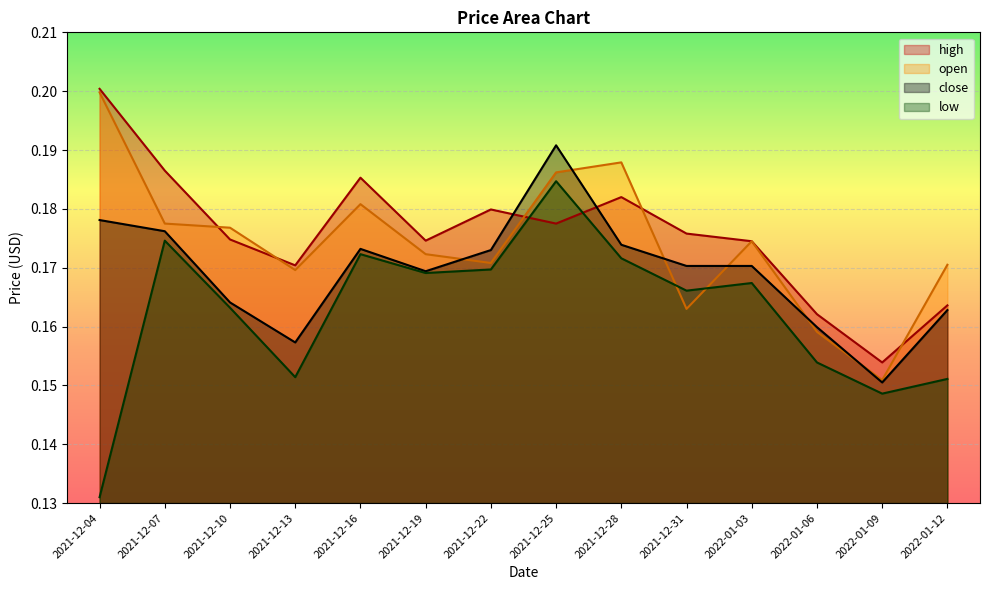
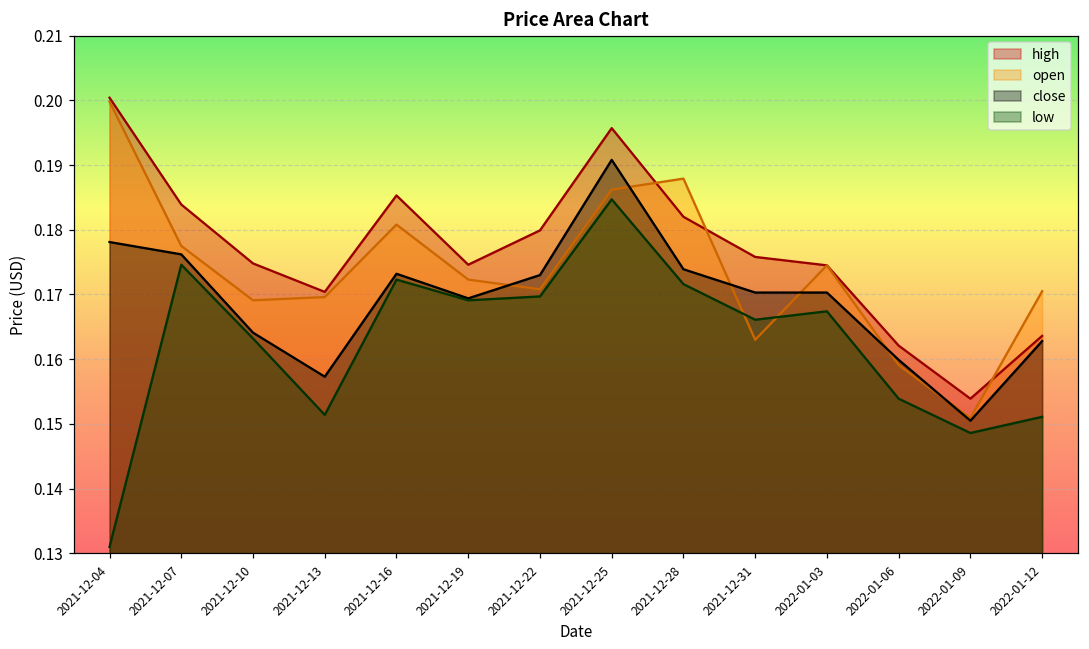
high, 2021-12-07: 0.187 -> 0.184
open, 2021-12-10: 0.177 -> 0.169
high, 2021-12-25: 0.178 -> 0.196
